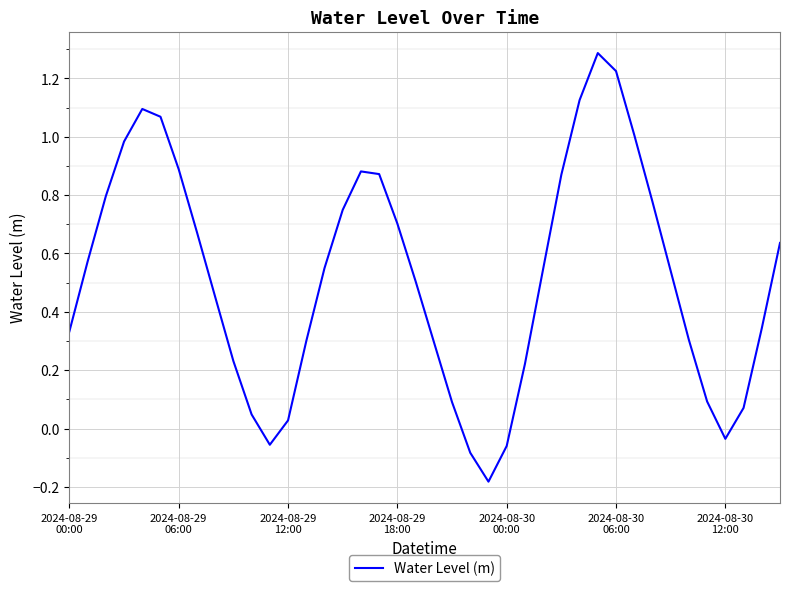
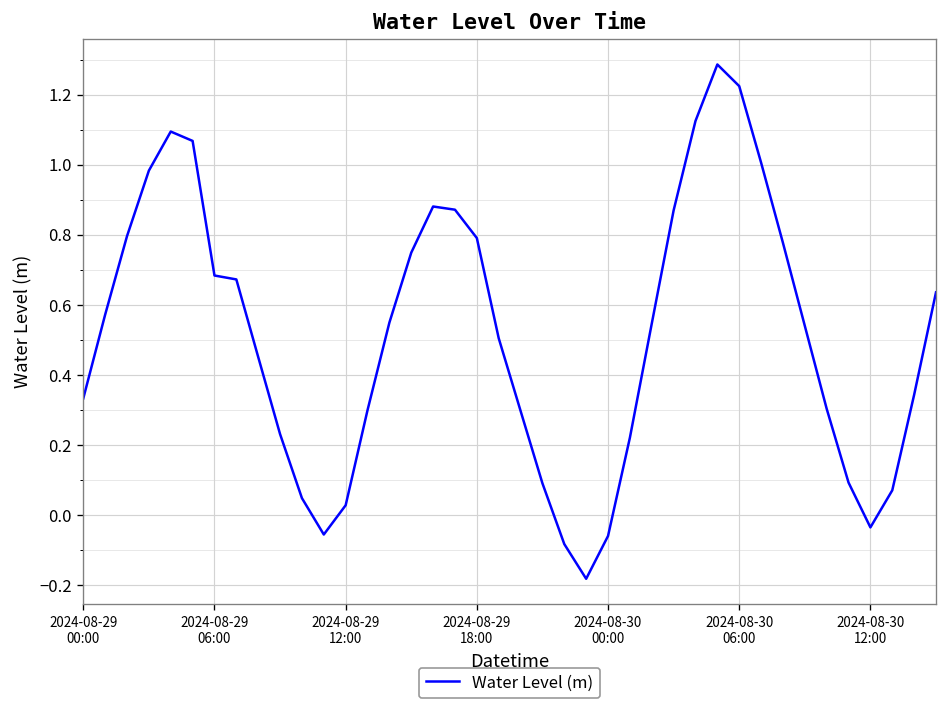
2024-08-29 06:00: 0.89 -> 0.68
2024-08-29 18:00: 0.70 -> 0.79
